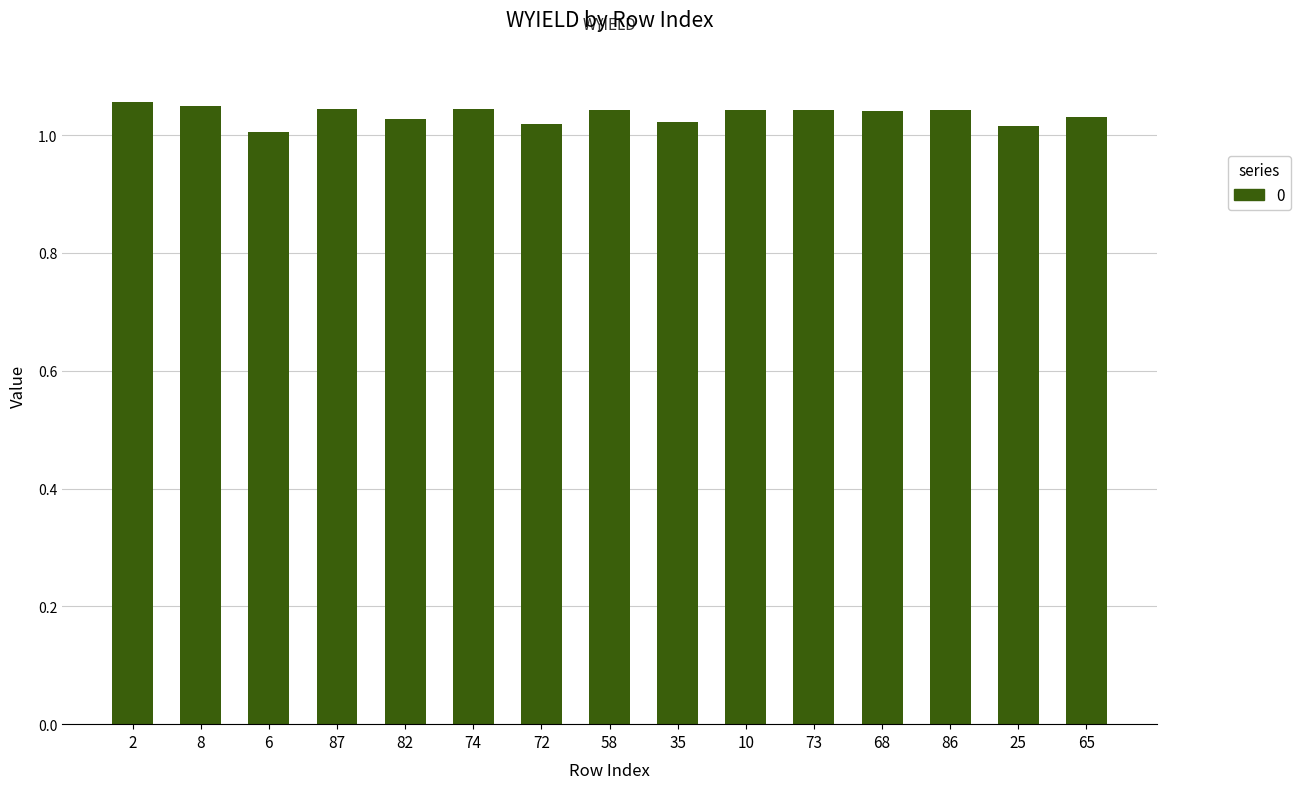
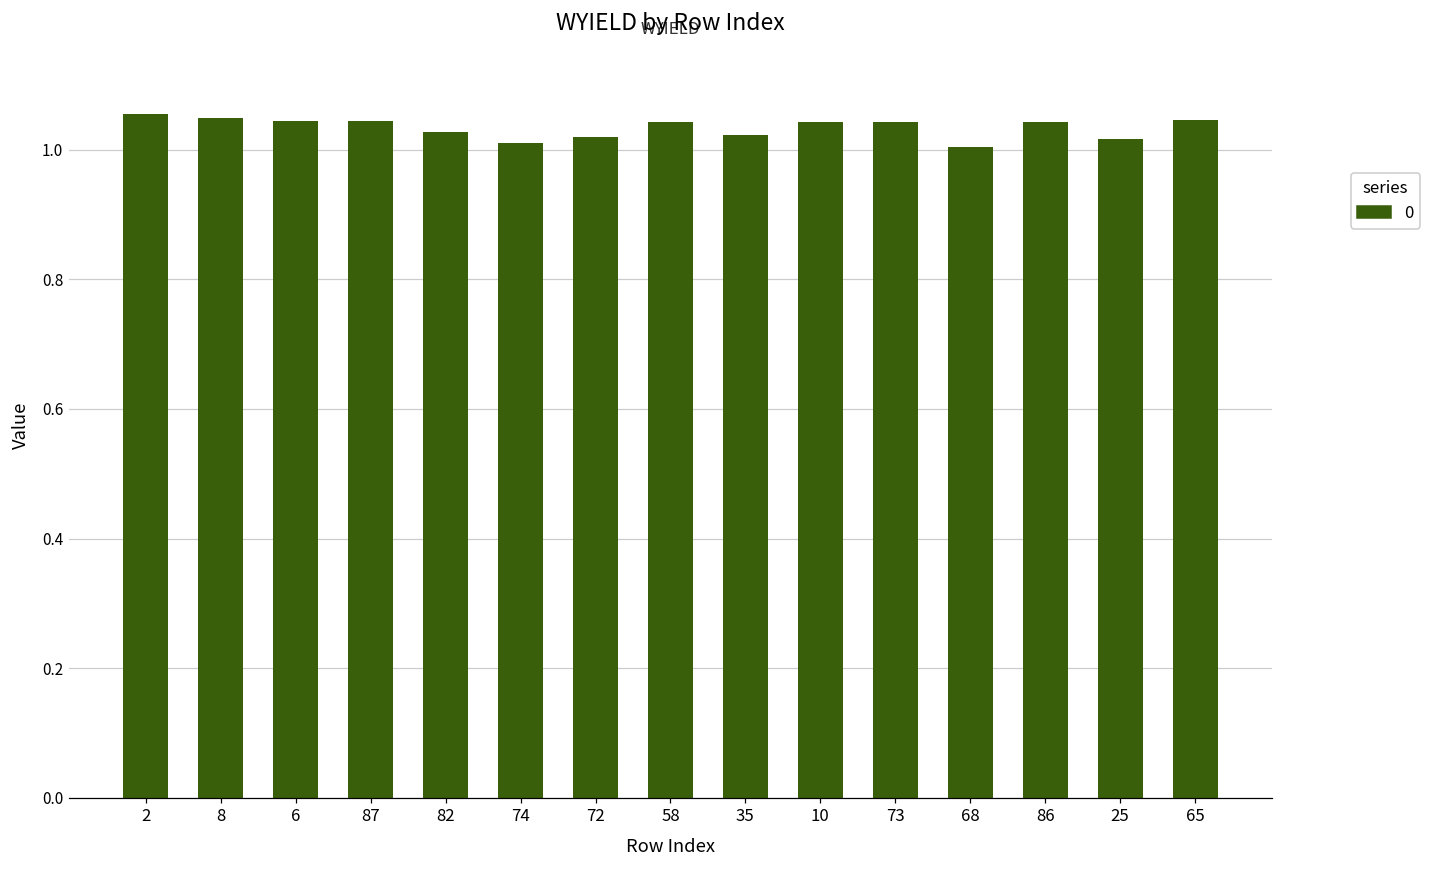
6: 1.01 -> 1.05
74: 1.04 -> 1.01
68: 1.04 -> 1.00
65: 1.03 -> 1.05
